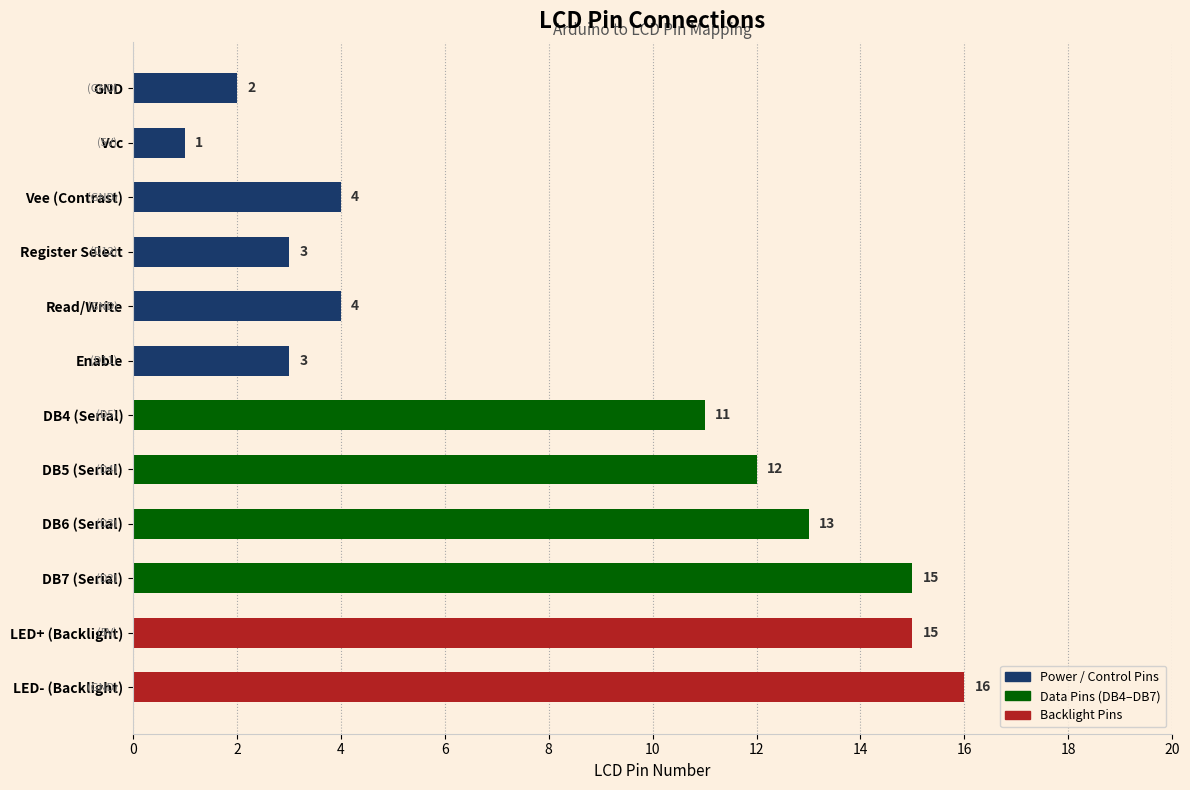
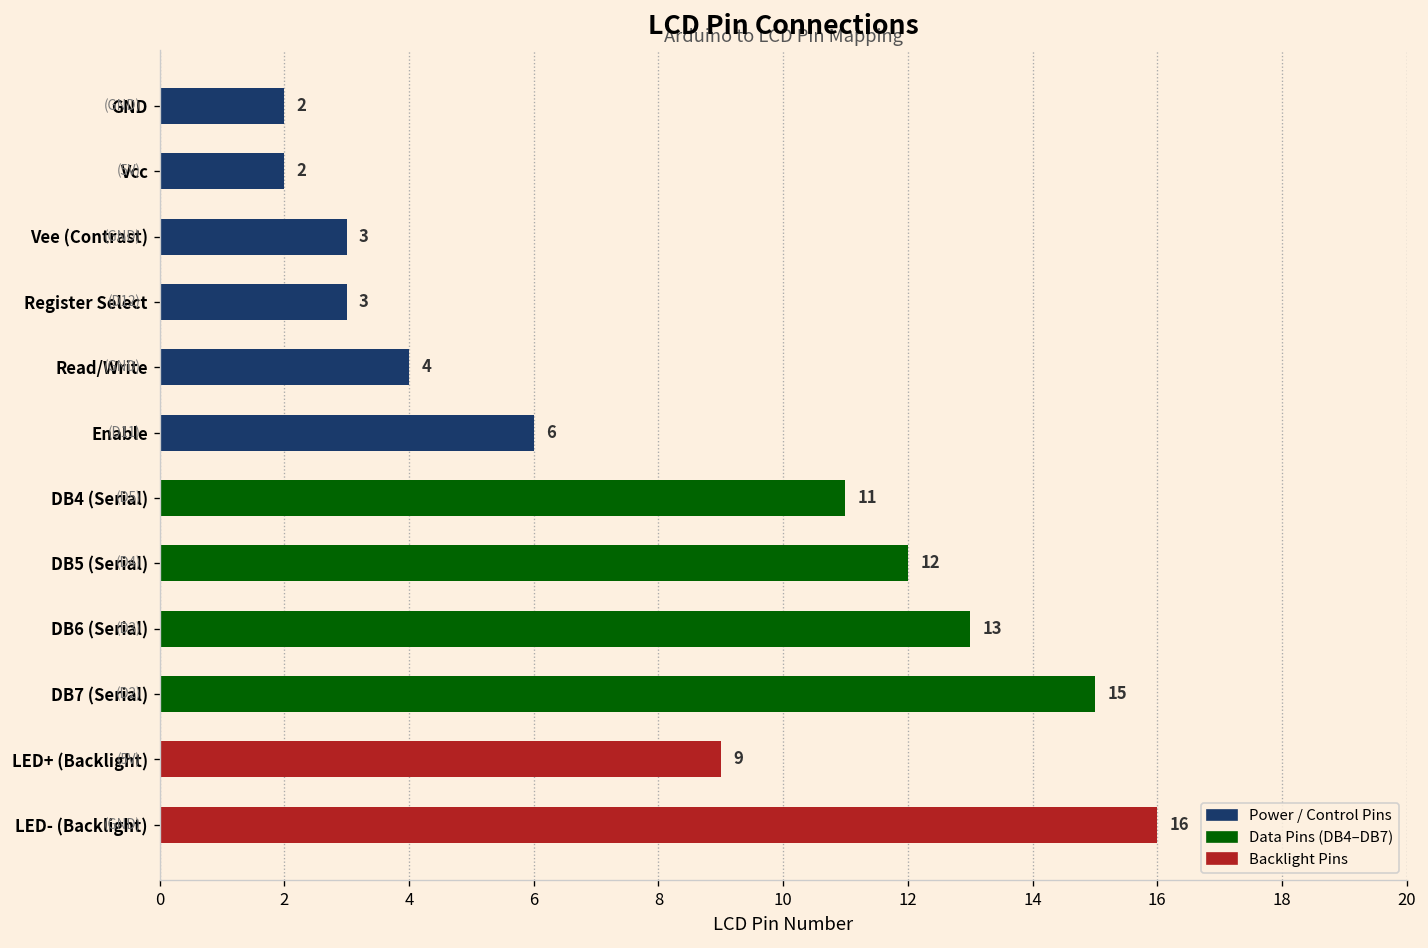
Vcc: 1 -> 2
Vee (Contrast): 4 -> 3
Enable: 3 -> 6
LED+ (Backlight): 15 -> 9
